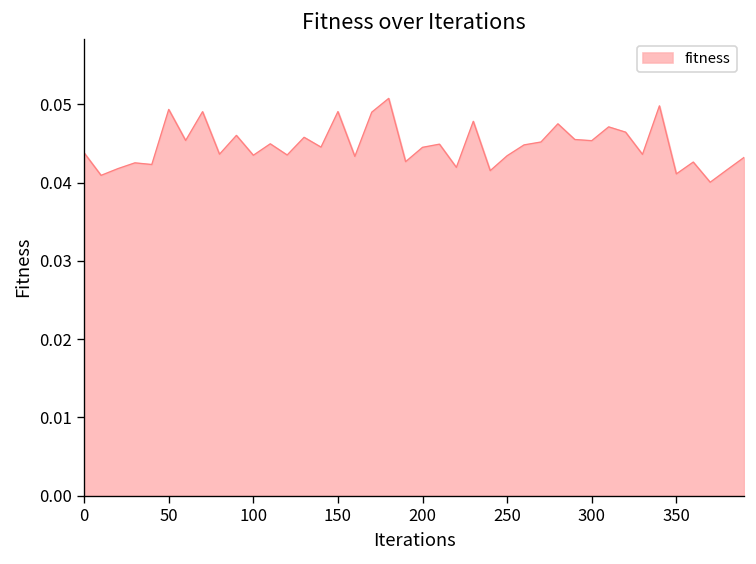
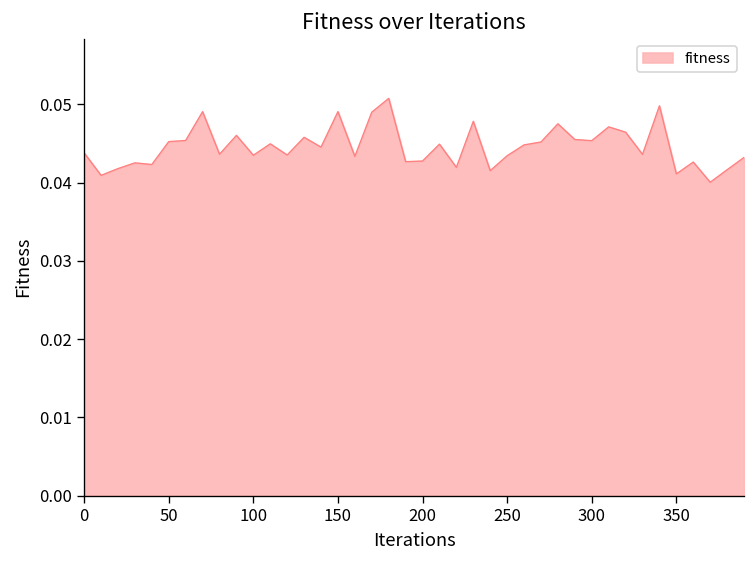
50: 0.049 -> 0.045
200: 0.045 -> 0.043
